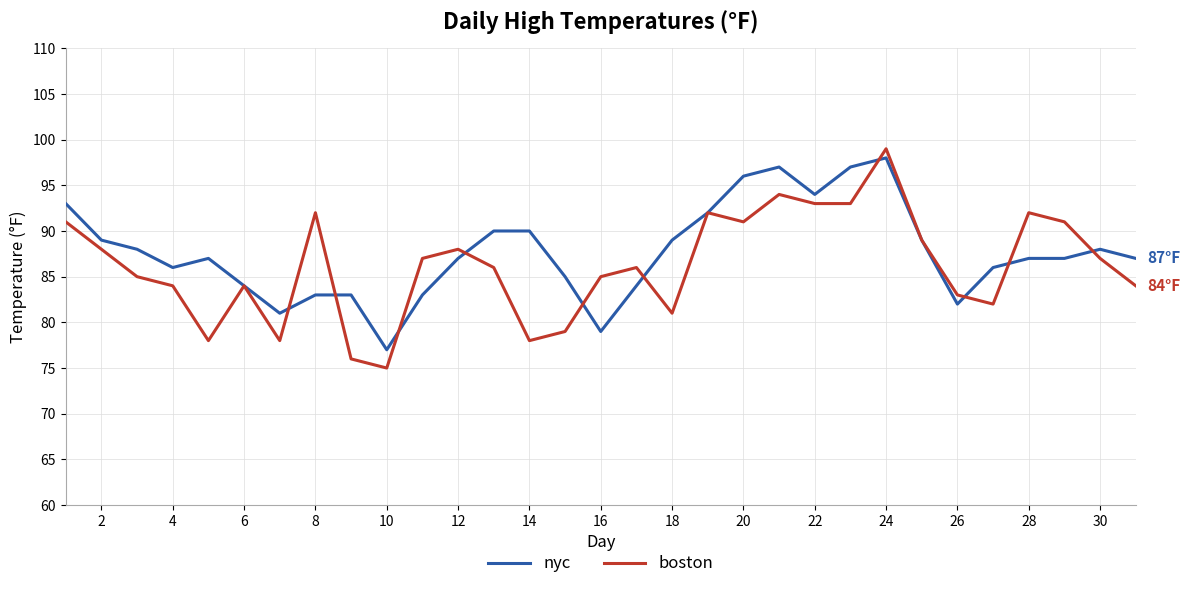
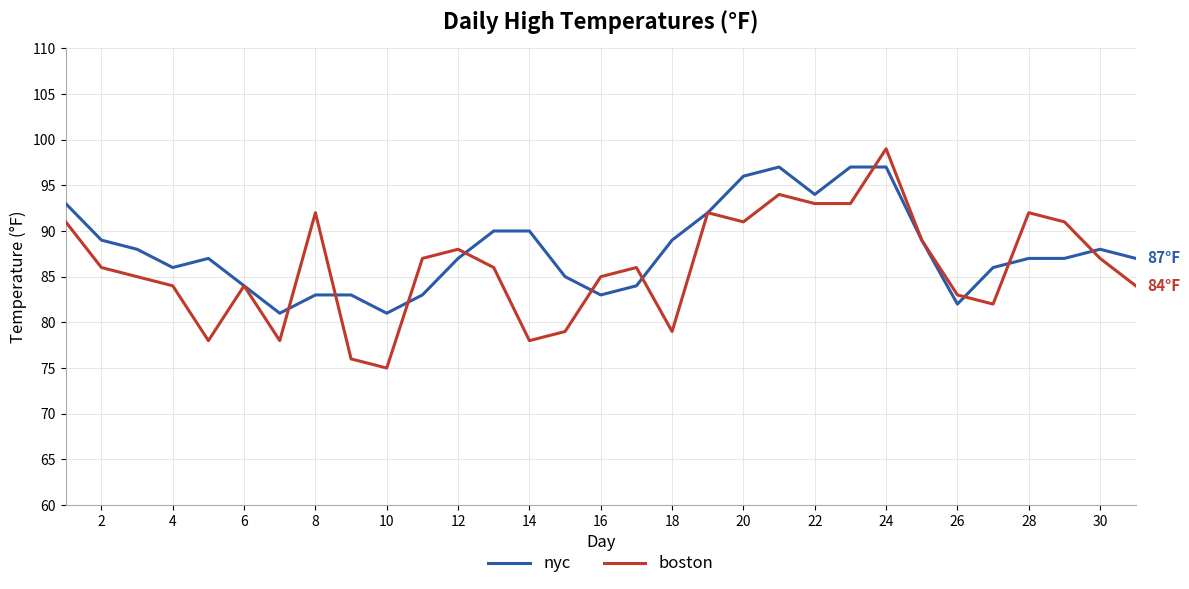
boston, 2: 88 -> 86
nyc, 10: 77 -> 81
nyc, 16: 79 -> 83
boston, 18: 81 -> 79
nyc, 24: 98 -> 97
